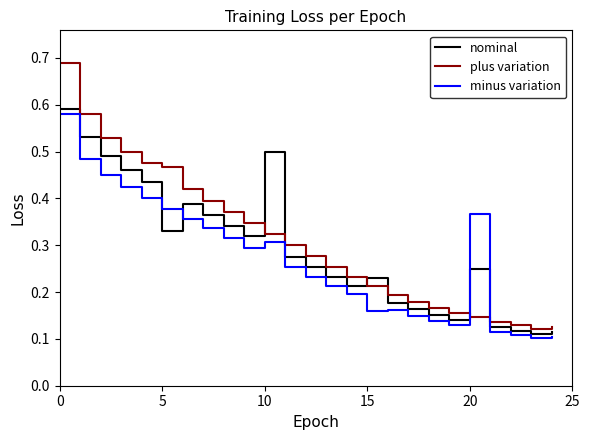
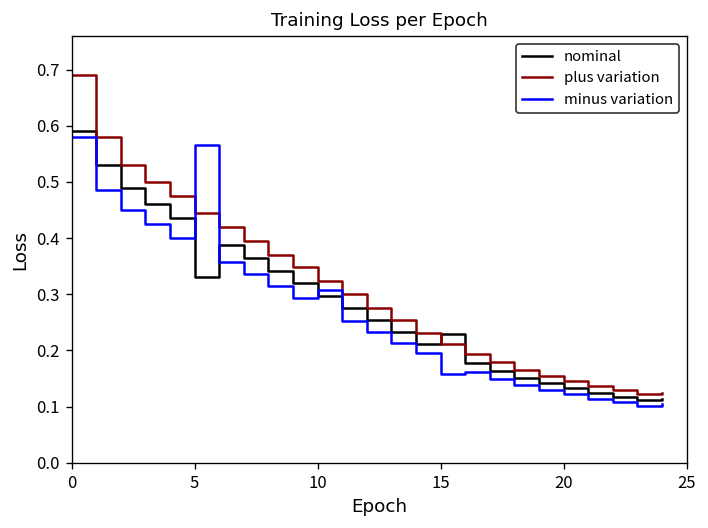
plus variation, 5: 0.47 -> 0.45
minus variation, 5: 0.38 -> 0.57
nominal, 10: 0.50 -> 0.30
nominal, 20: 0.25 -> 0.13
minus variation, 20: 0.37 -> 0.12
